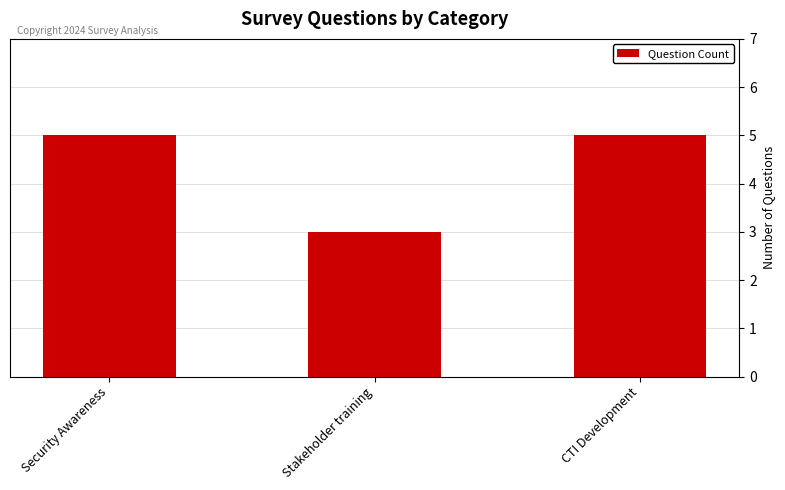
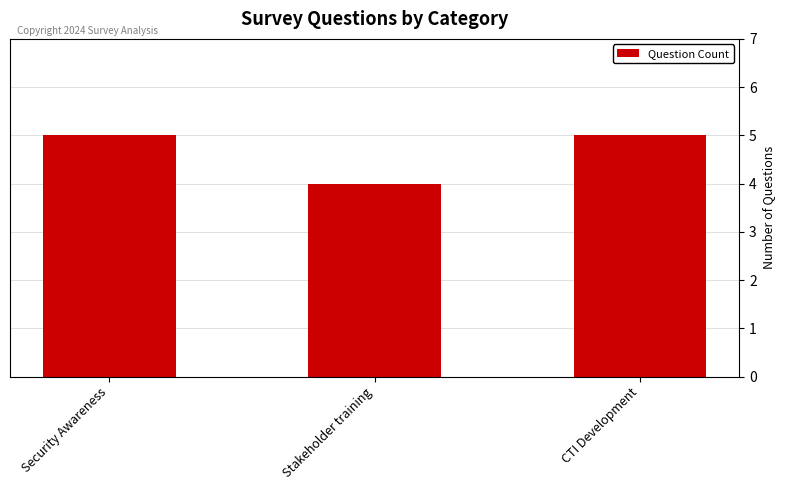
Stakeholder training: 3 -> 4
